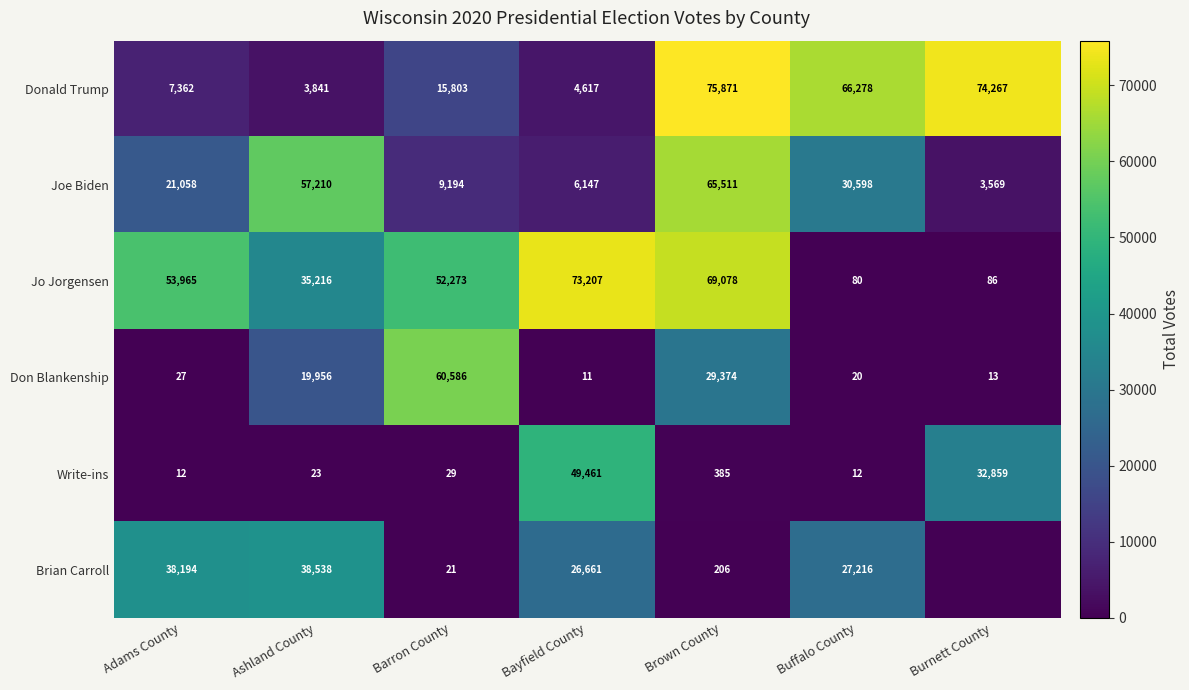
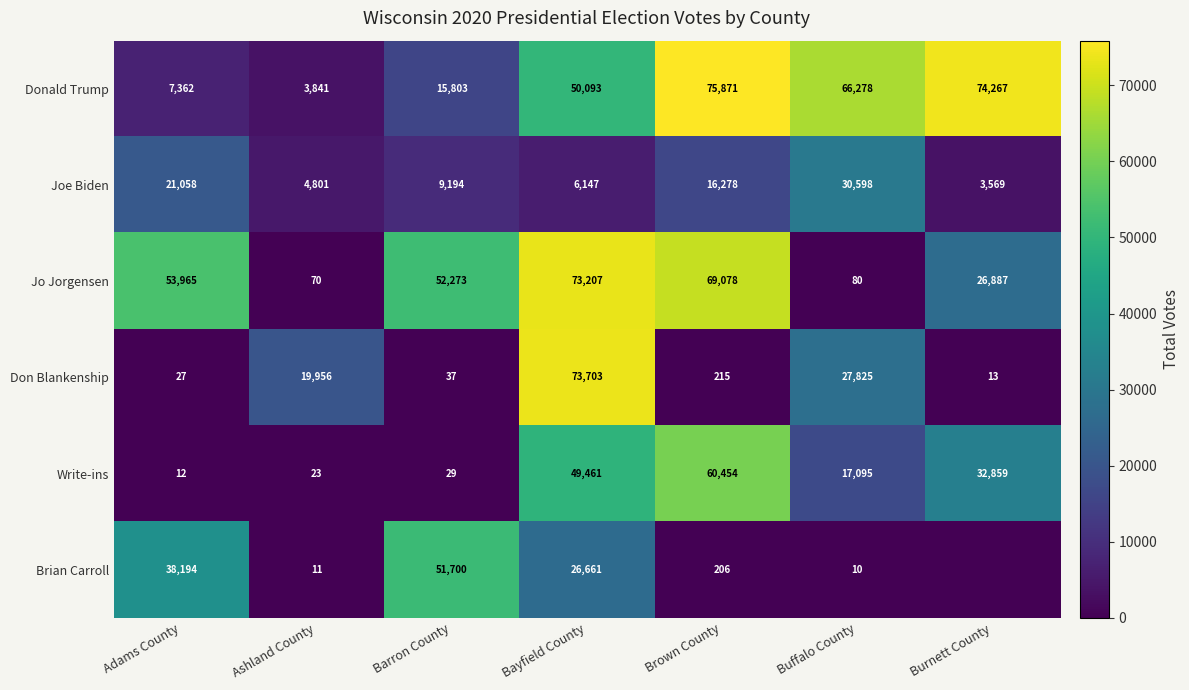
Donald Trump, Bayfield County: 4,617 -> 50,093
Joe Biden, Ashland County: 57,210 -> 4,801
Joe Biden, Brown County: 65,511 -> 16,278
Jo Jorgensen, Ashland County: 35,216 -> 70
Jo Jorgensen, Burnett County: 86 -> 26,887
Don Blankenship, Barron County: 60,586 -> 37
Don Blankenship, Bayfield County: 11 -> 73,703
Don Blankenship, Brown County: 29,374 -> 215
Don Blankenship, Buffalo County: 20 -> 27,825
Write-ins, Brown County: 385 -> 60,454
Write-ins, Buffalo County: 12 -> 17,095
Brian Carroll, Ashland County: 38,538 -> 11
Brian Carroll, Barron County: 21 -> 51,700
Brian Carroll, Buffalo County: 27,216 -> 10
